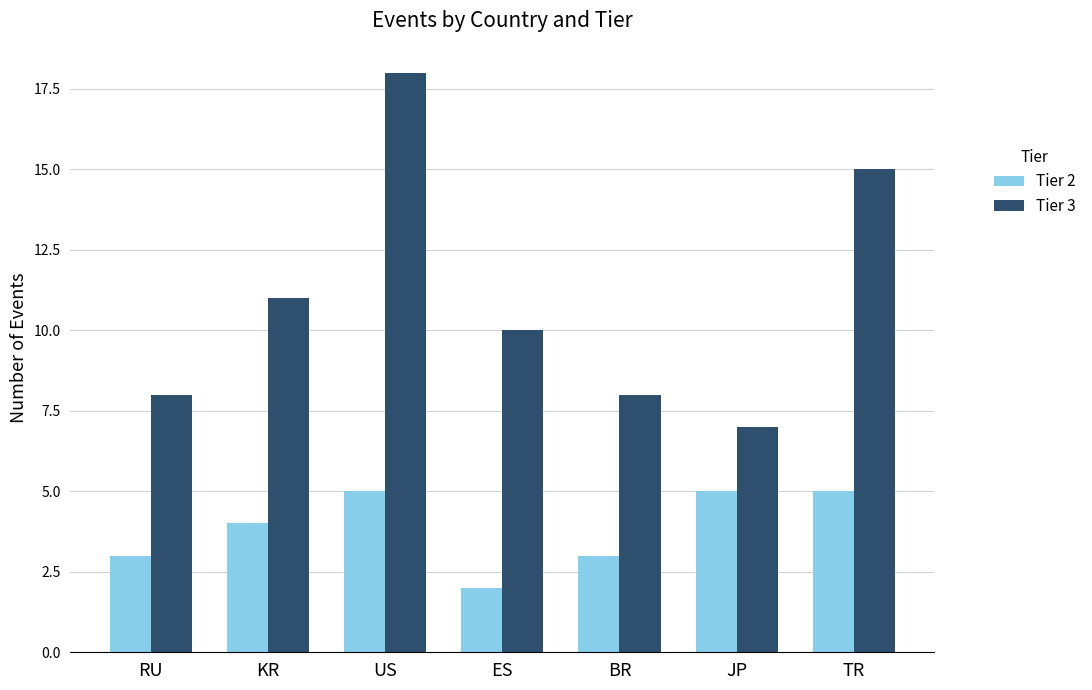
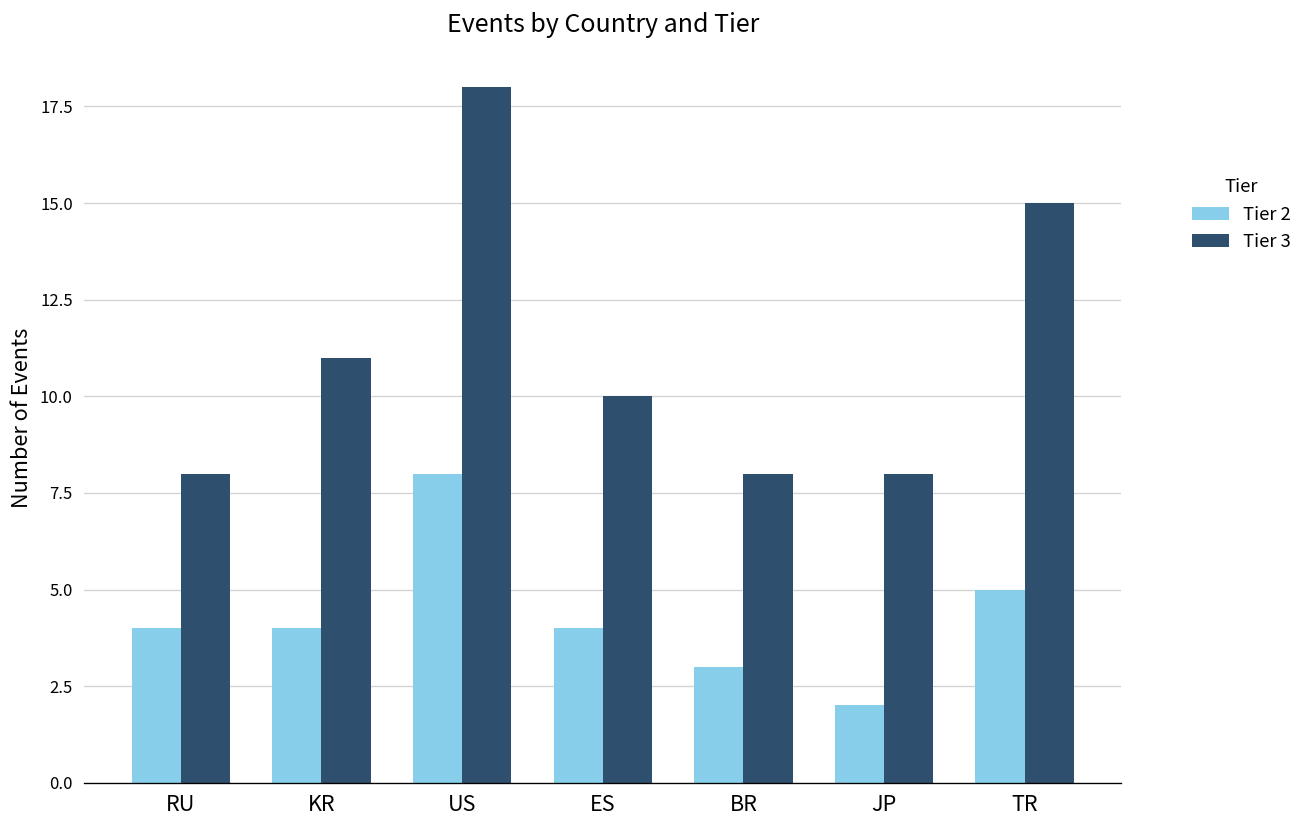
Tier 2, RU: 3 -> 4
Tier 2, US: 5 -> 8
Tier 2, ES: 2 -> 4
Tier 2, JP: 5 -> 2
Tier 3, JP: 7 -> 8
